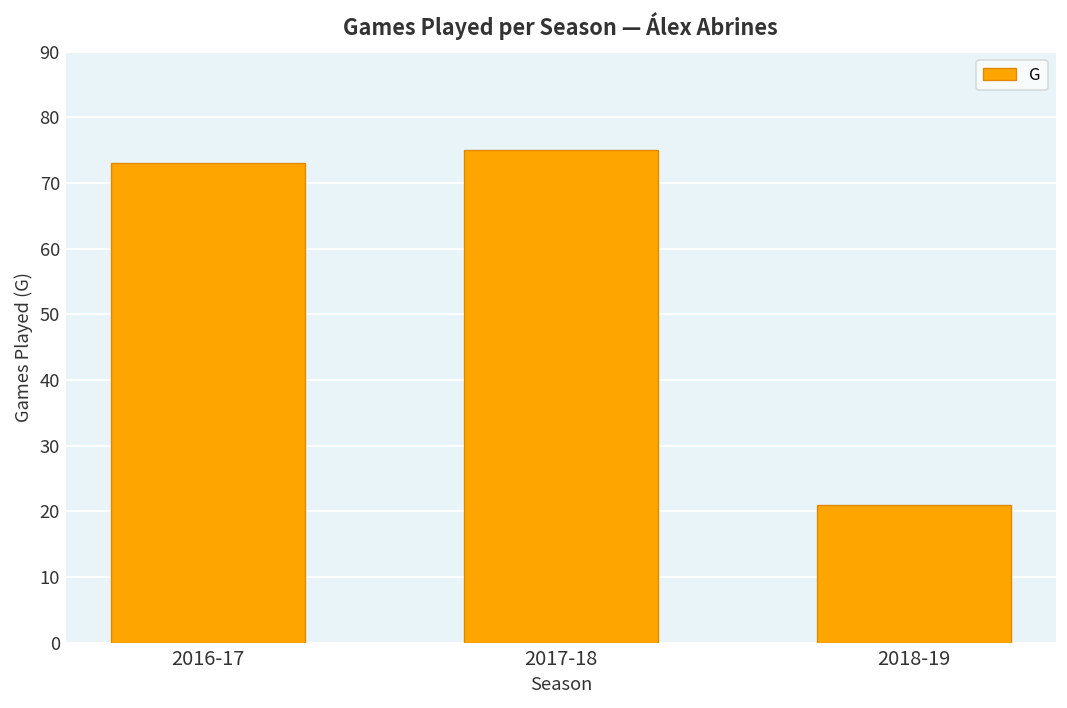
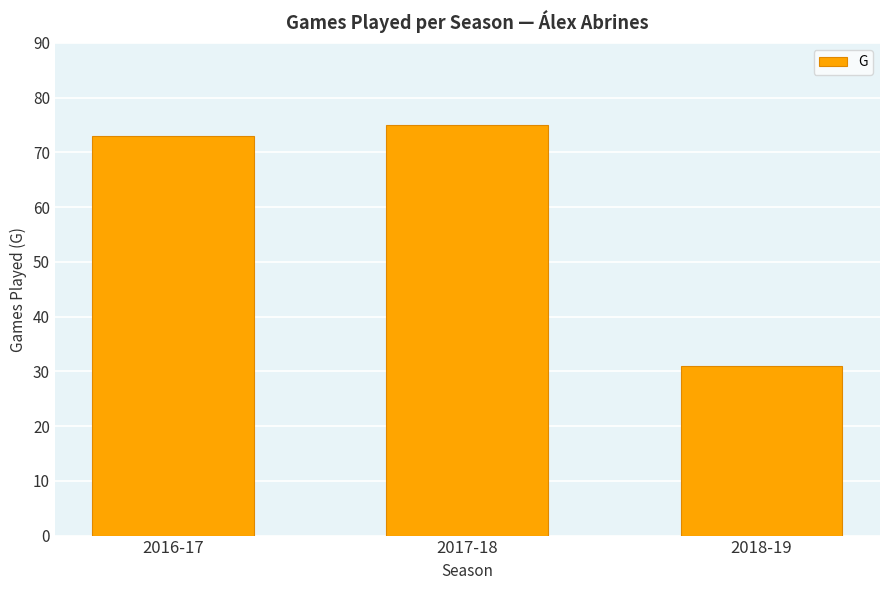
2018-19: 21 -> 31
